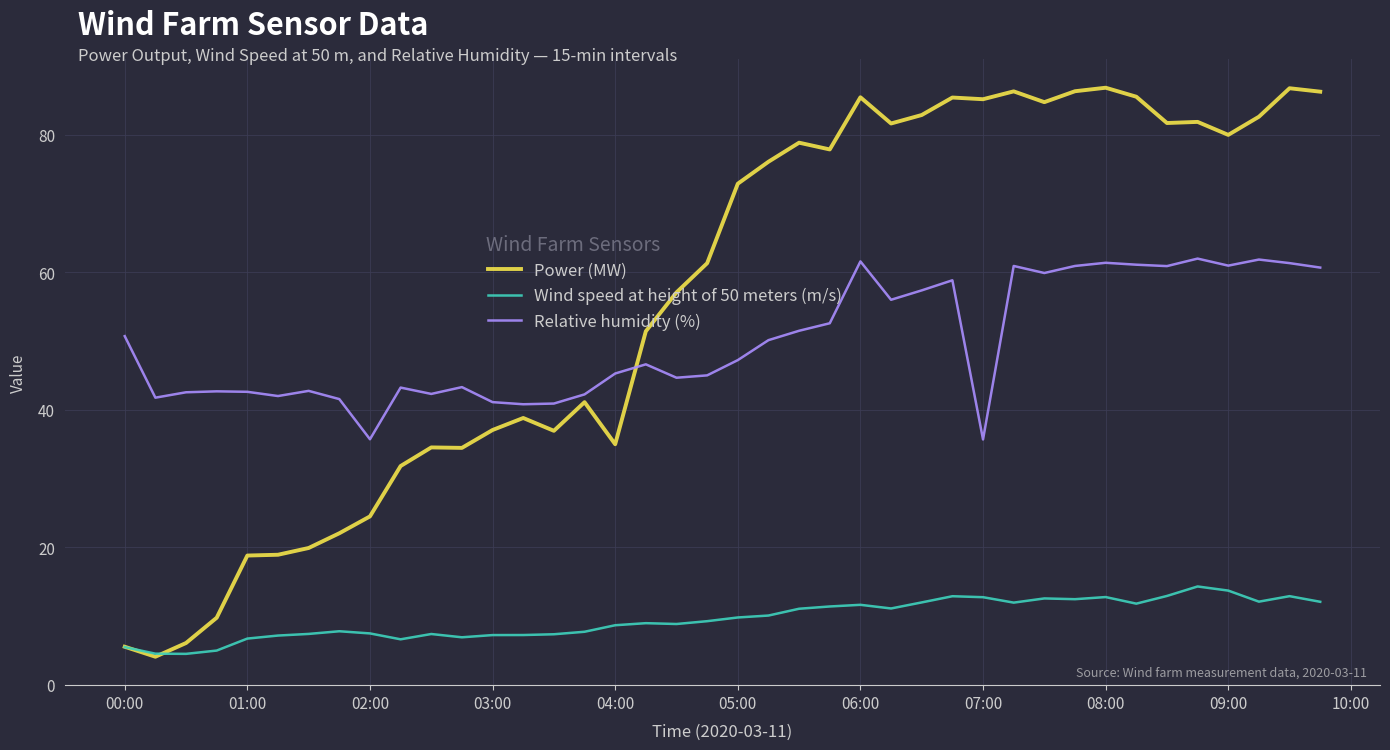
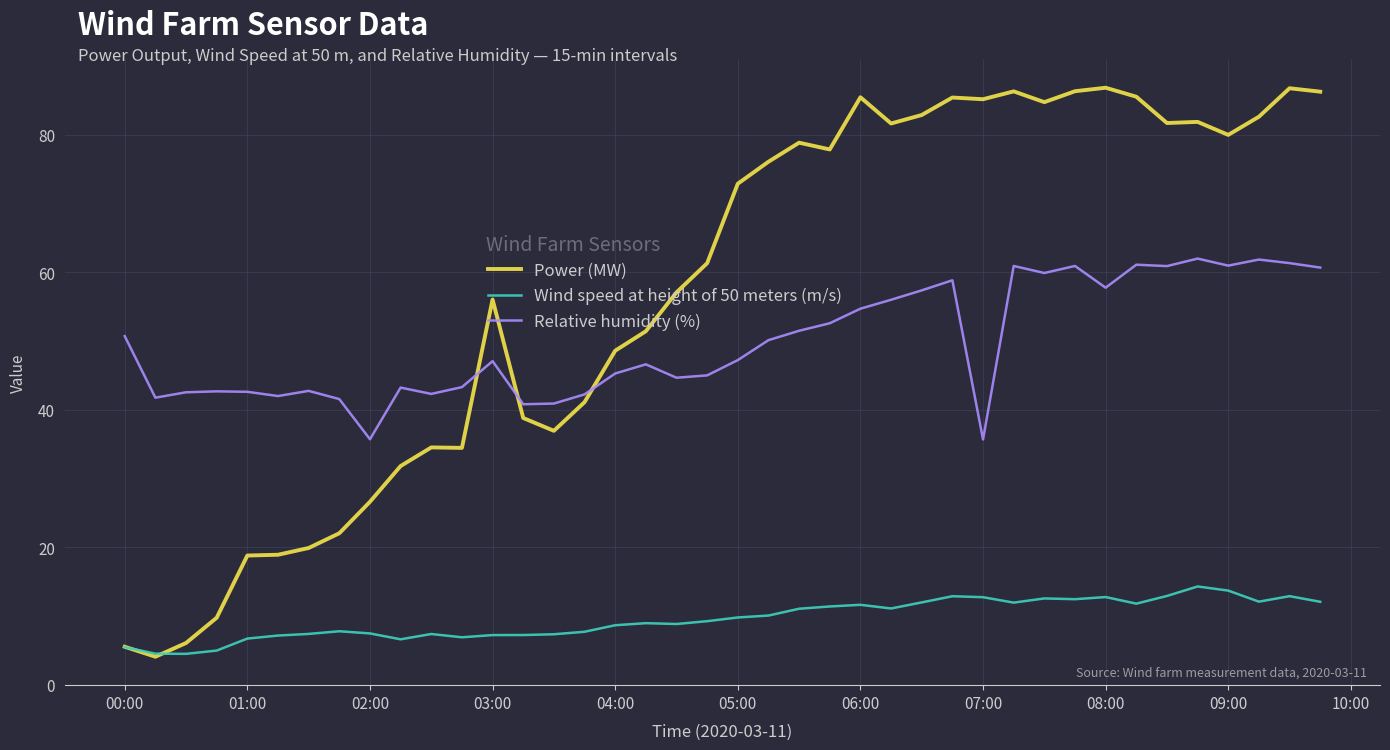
Power (MW), 02:00: 25 -> 27
Power (MW), 03:00: 37 -> 56
Relative humidity (%), 03:00: 41 -> 47
Power (MW), 04:00: 35 -> 49
Relative humidity (%), 06:00: 62 -> 55
Relative humidity (%), 08:00: 61 -> 58
